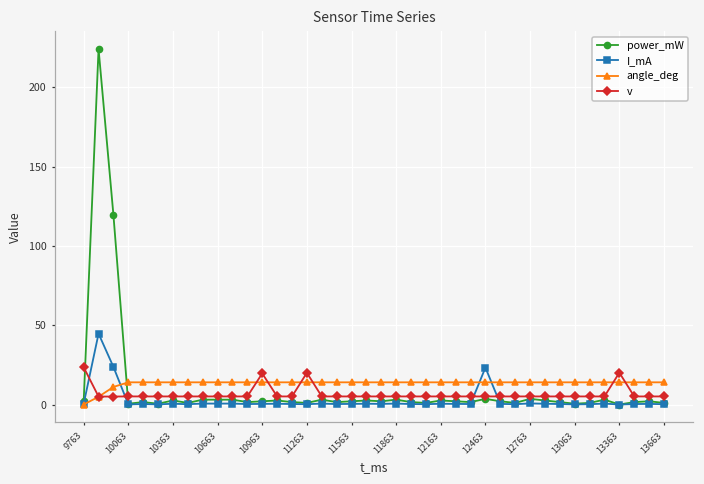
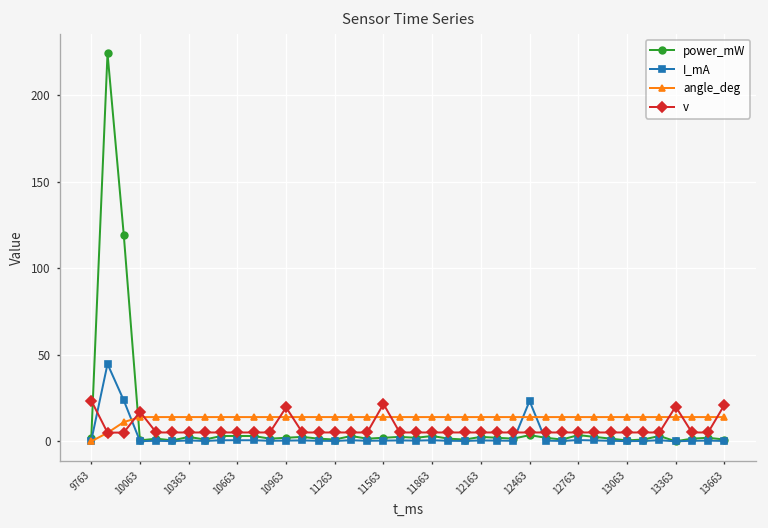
v, 10063: 5 -> 17
v, 11263: 20 -> 5
v, 11563: 5 -> 22
v, 13663: 5 -> 21
